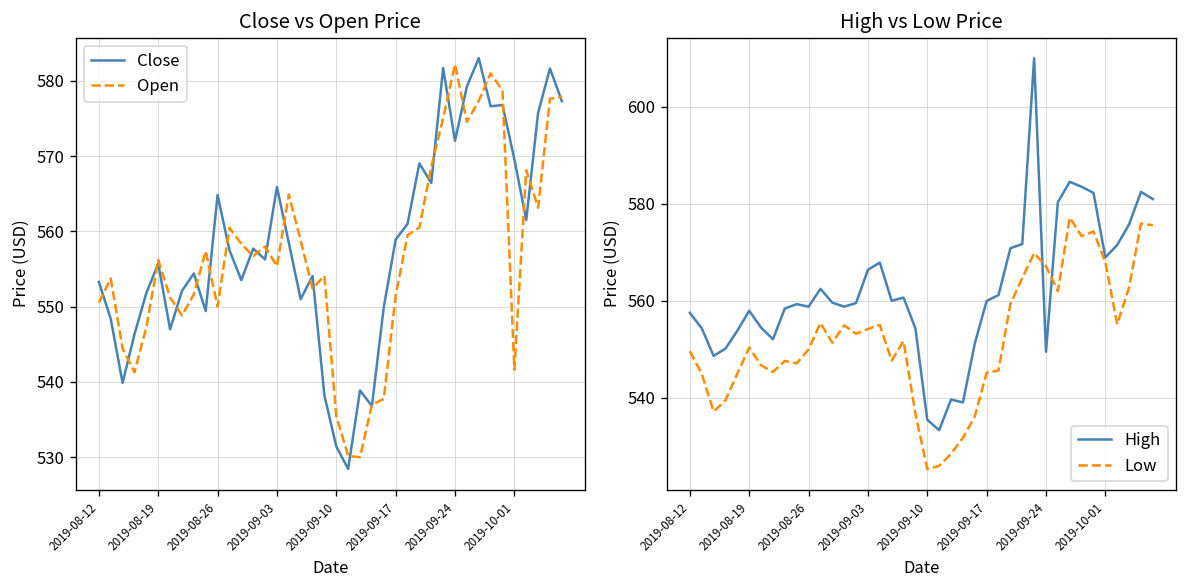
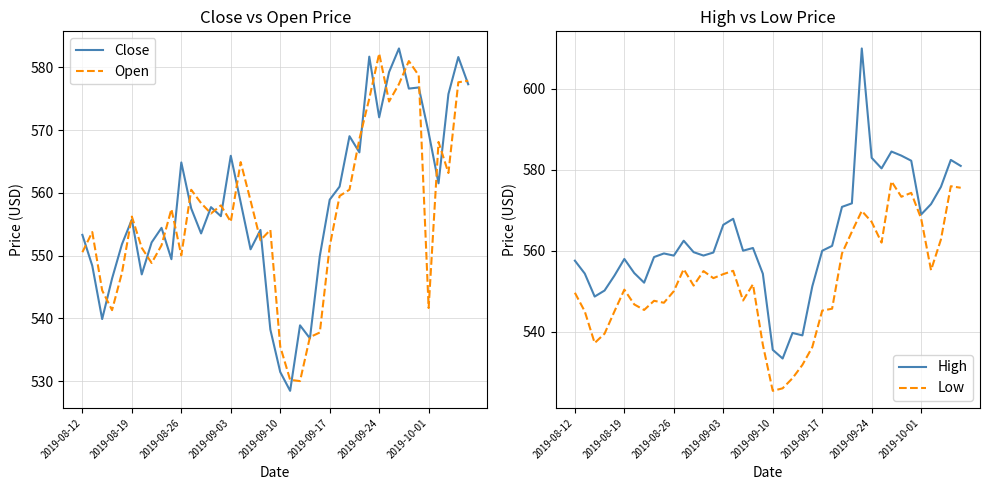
High vs Low Price, High, 2019-09-24: 549 -> 583
